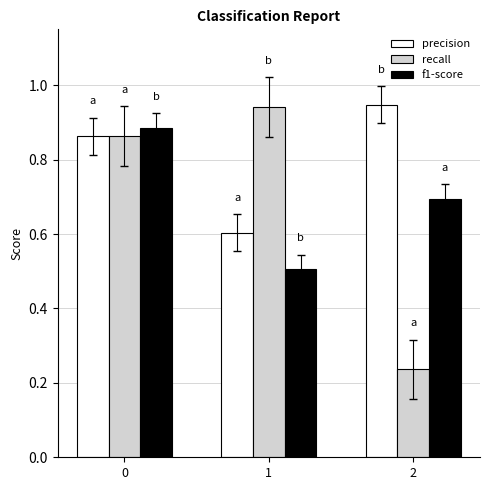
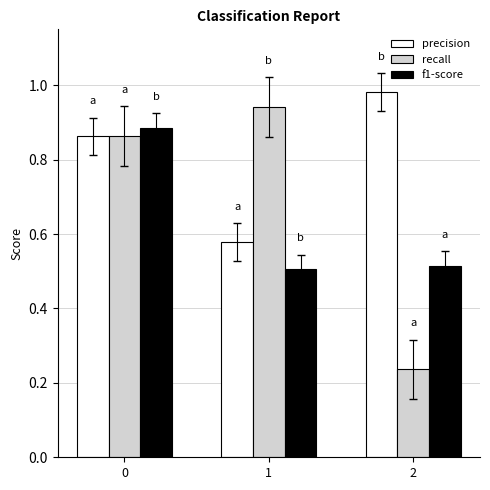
precision, 1: 0.60 -> 0.58
precision, 2: 0.95 -> 0.98
f1-score, 2: 0.69 -> 0.51
